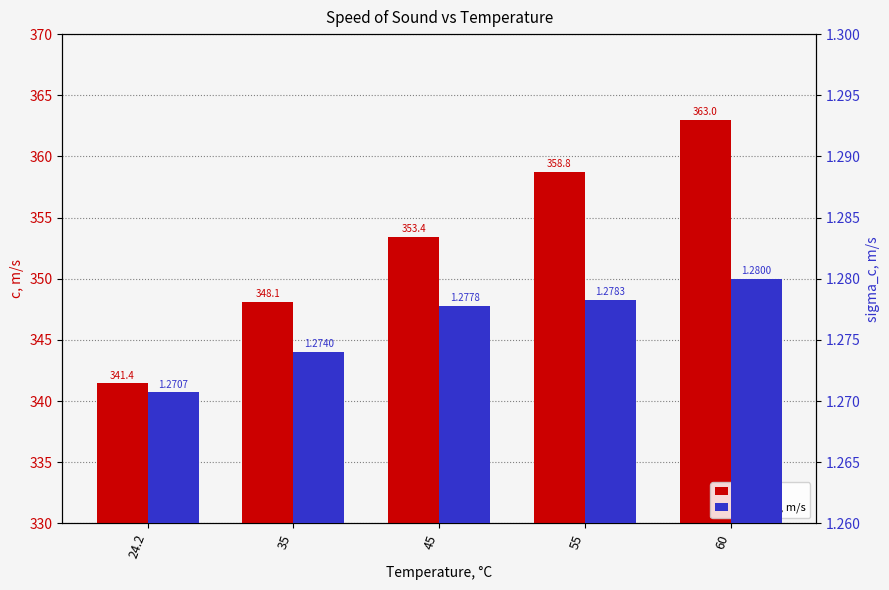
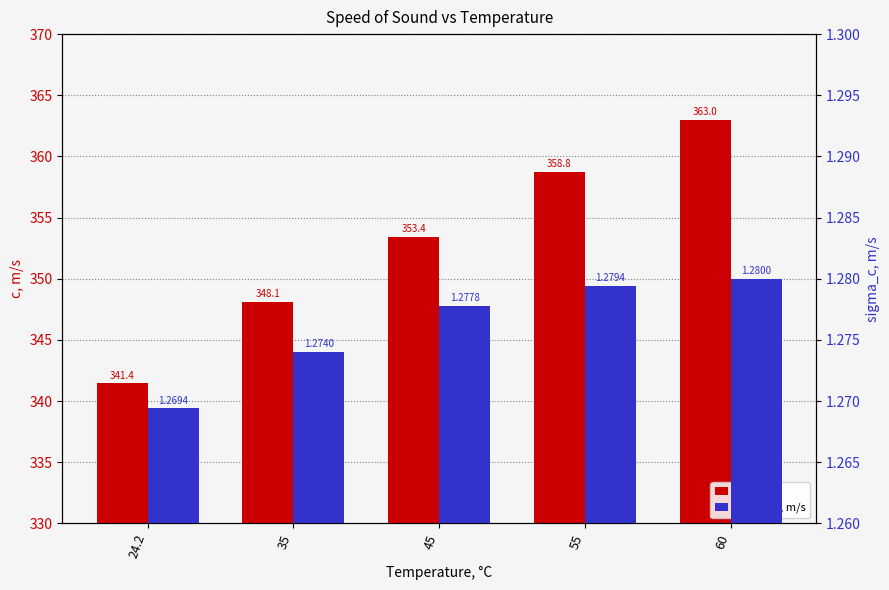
sigma_c, m/s, 24.2: 1.2707 -> 1.2694
sigma_c, m/s, 55: 1.2783 -> 1.2794
